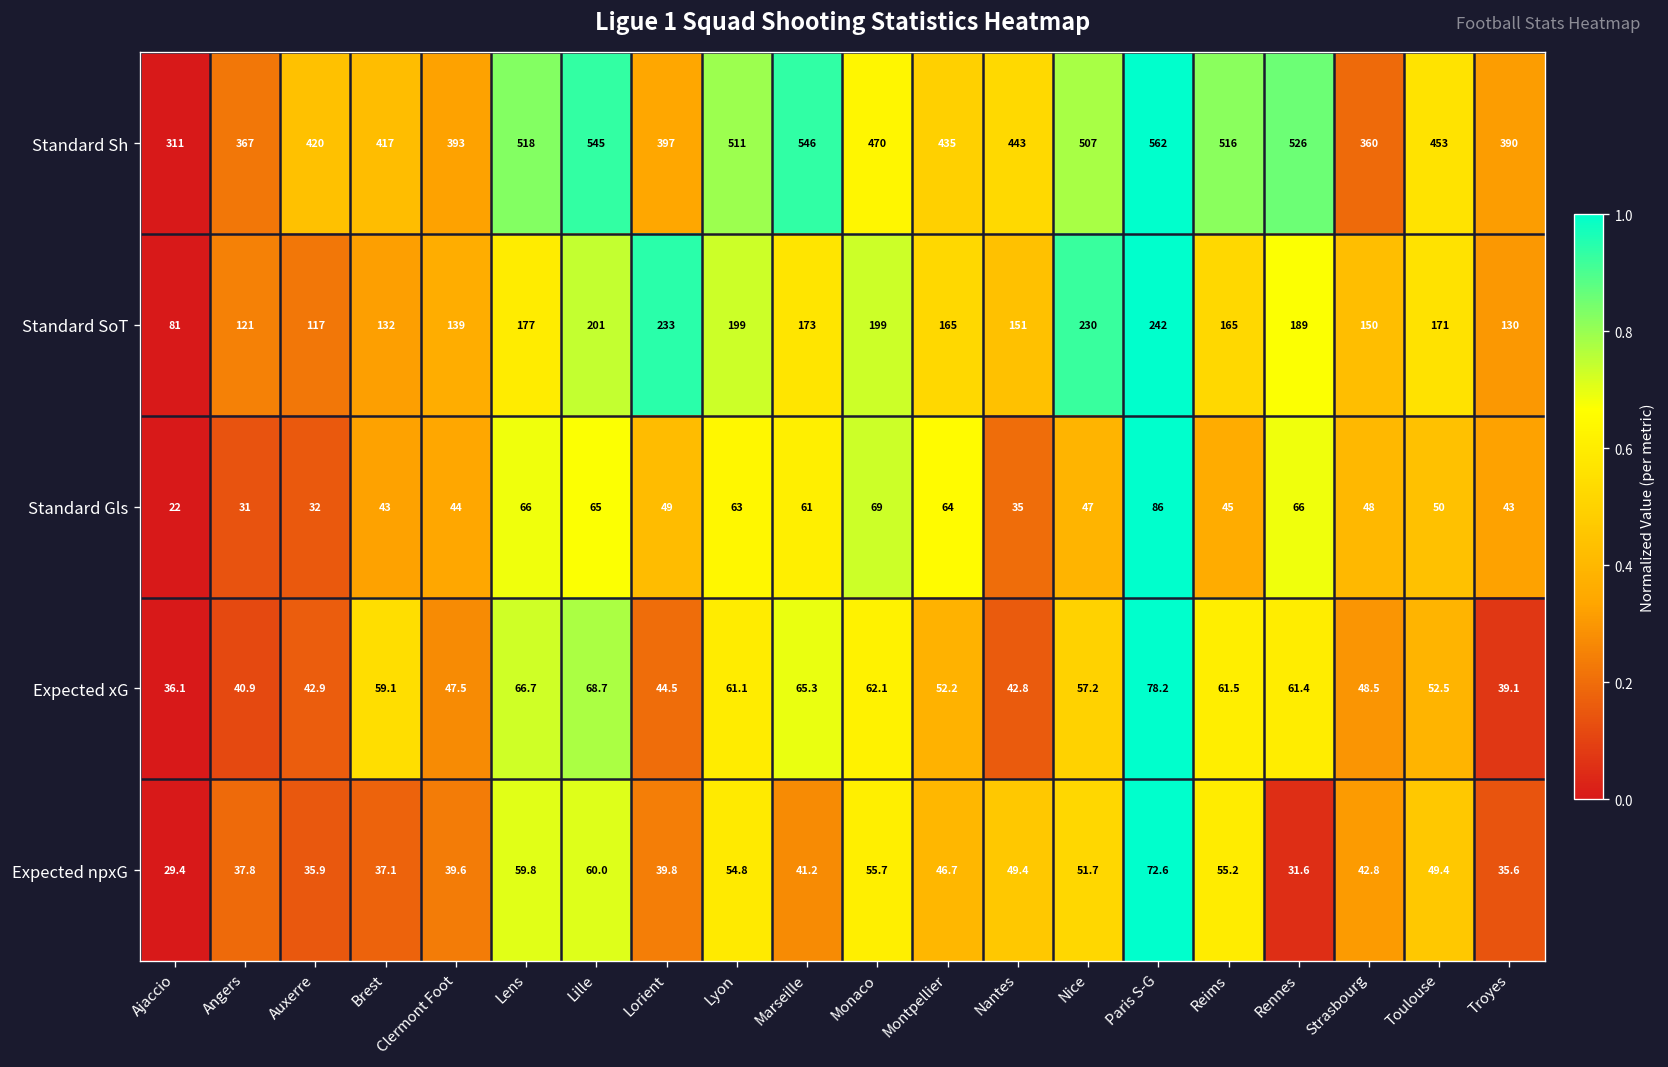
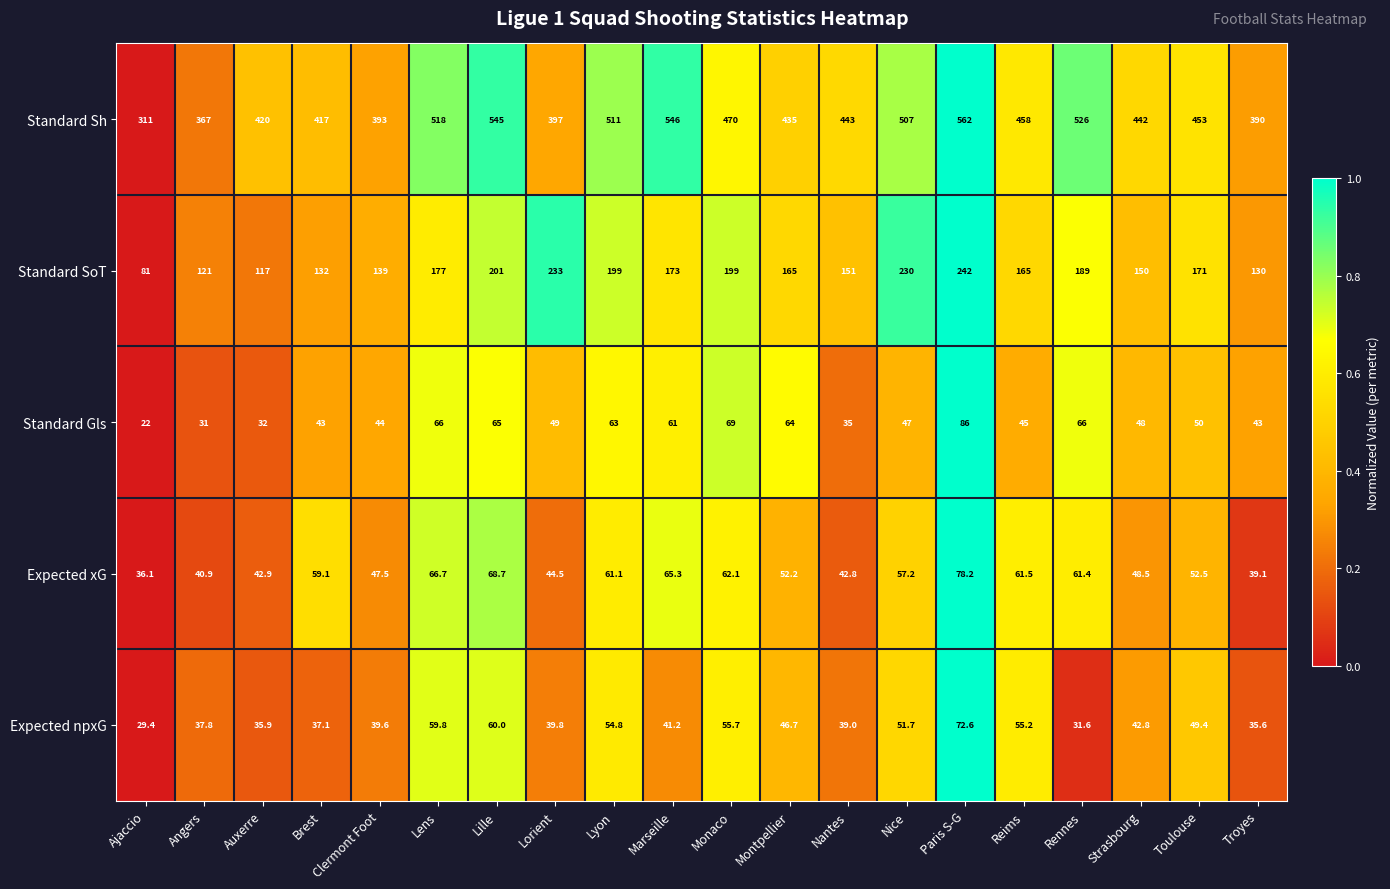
Standard Sh, Reims: 516 -> 458
Standard Sh, Strasbourg: 360 -> 442
Expected npxG, Nantes: 49.4 -> 39.0
